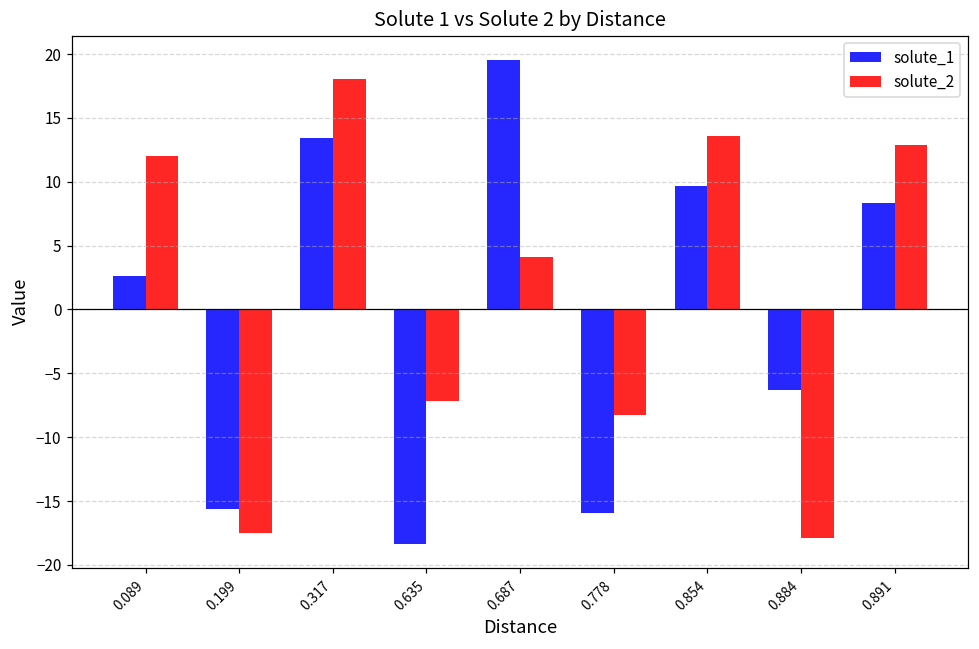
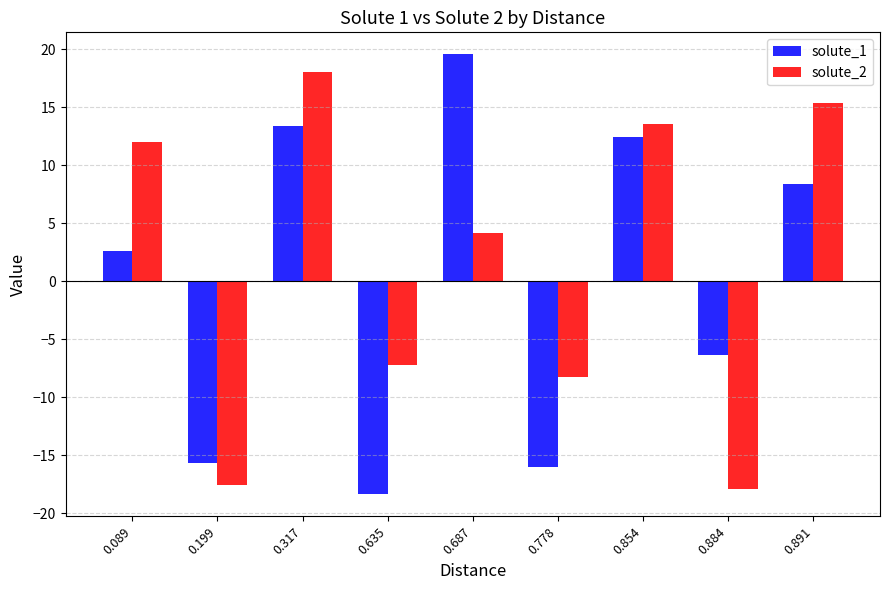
solute_1, 0.854: 9.7 -> 12.4
solute_2, 0.891: 12.9 -> 15.4
